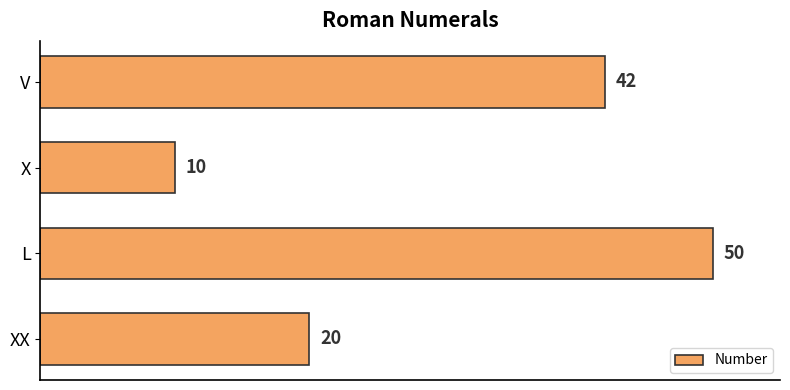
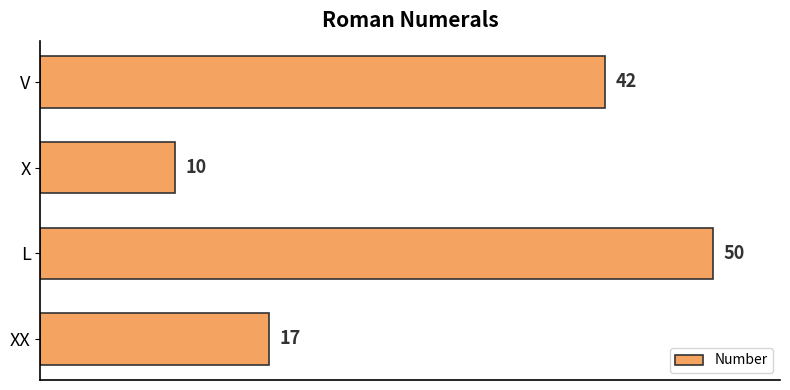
XX: 20 -> 17
